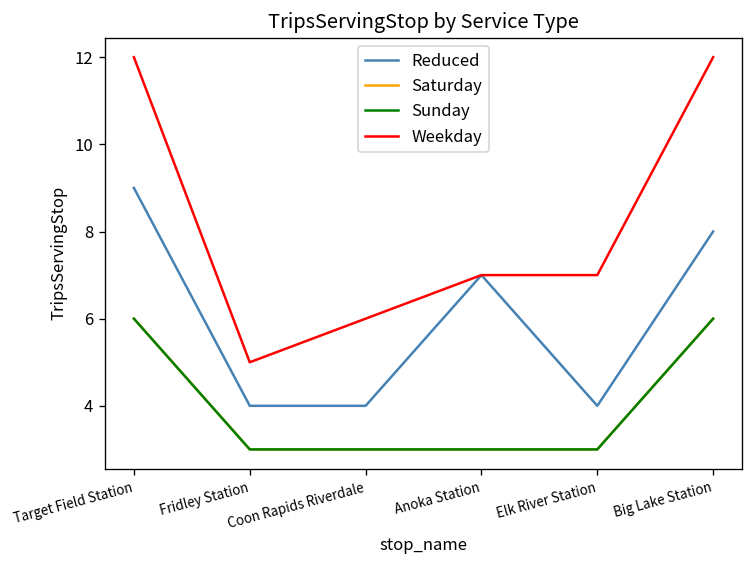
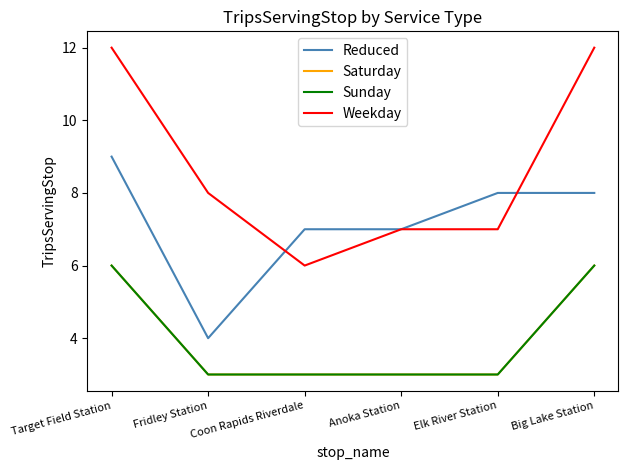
Weekday, Fridley Station: 5 -> 8
Reduced, Coon Rapids Riverdale: 4 -> 7
Reduced, Elk River Station: 4 -> 8
